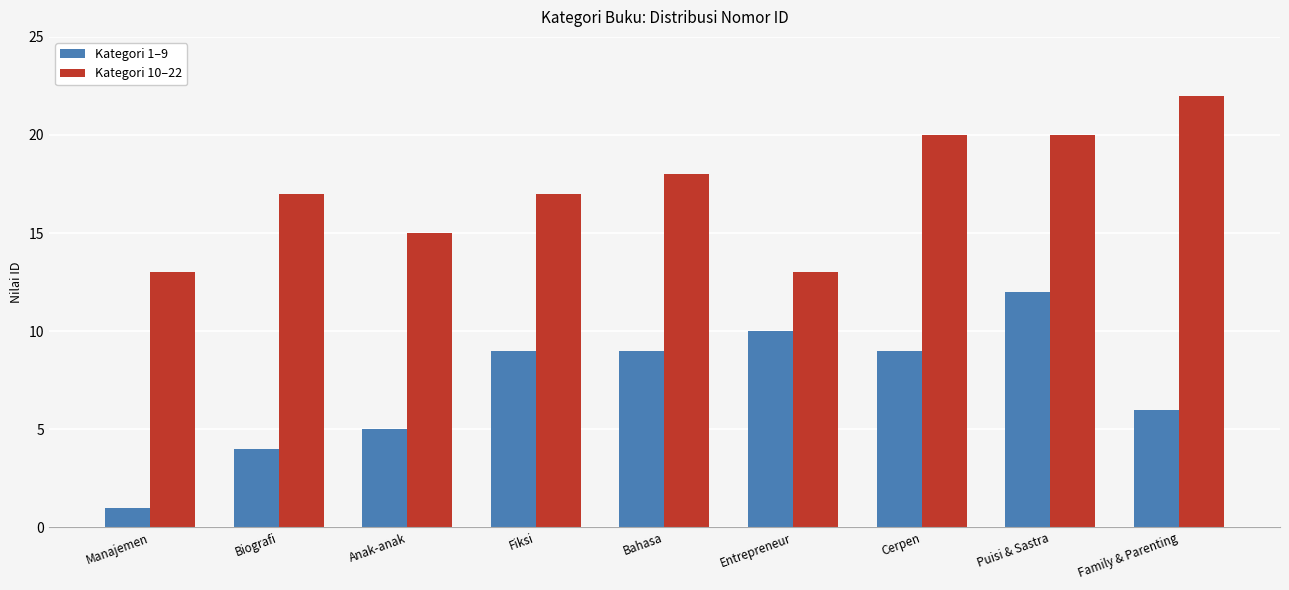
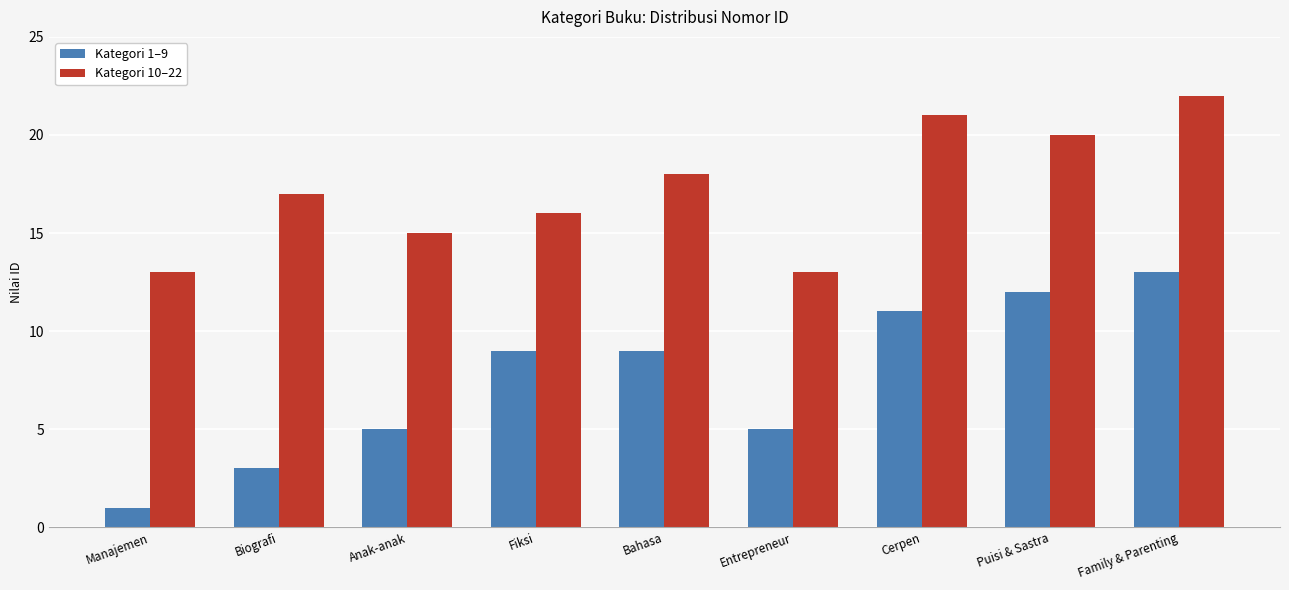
Kategori 1–9, Biografi: 4 -> 3
Kategori 10–22, Fiksi: 17 -> 16
Kategori 1–9, Entrepreneur: 10 -> 5
Kategori 1–9, Cerpen: 9 -> 11
Kategori 10–22, Cerpen: 20 -> 21
Kategori 1–9, Family & Parenting: 6 -> 13
